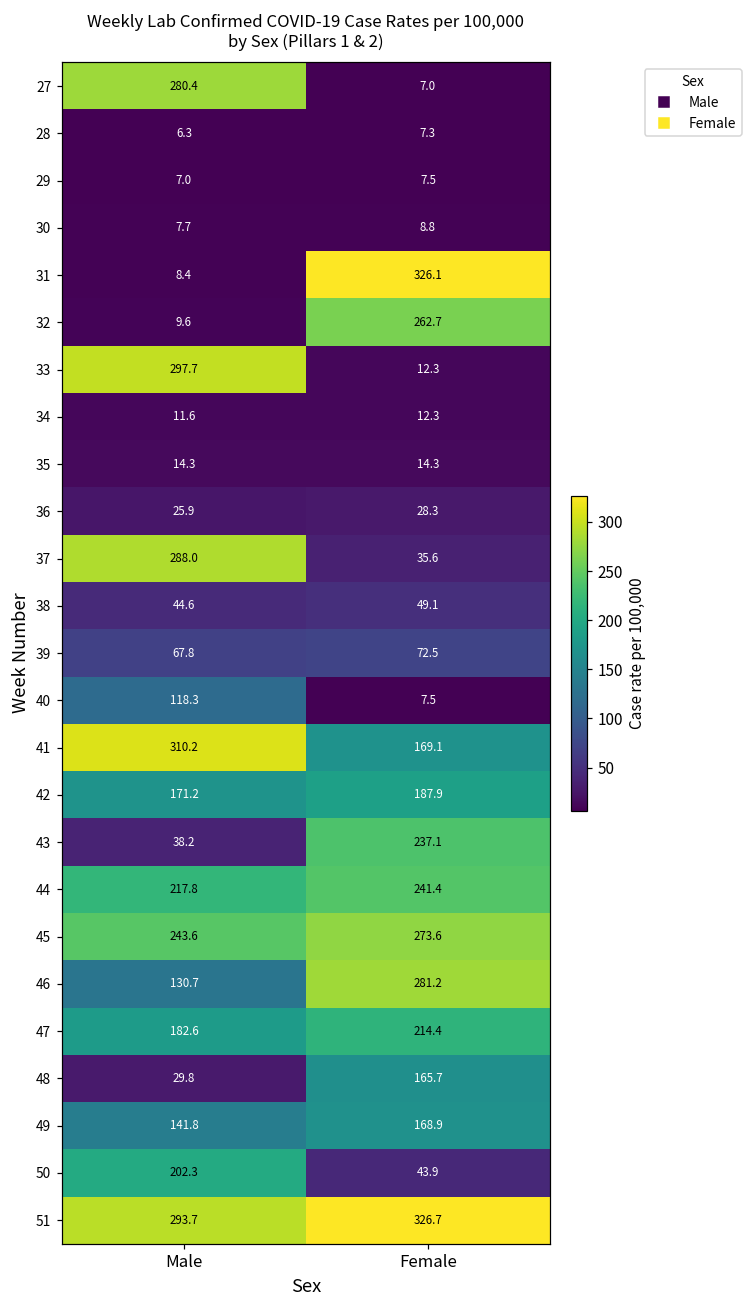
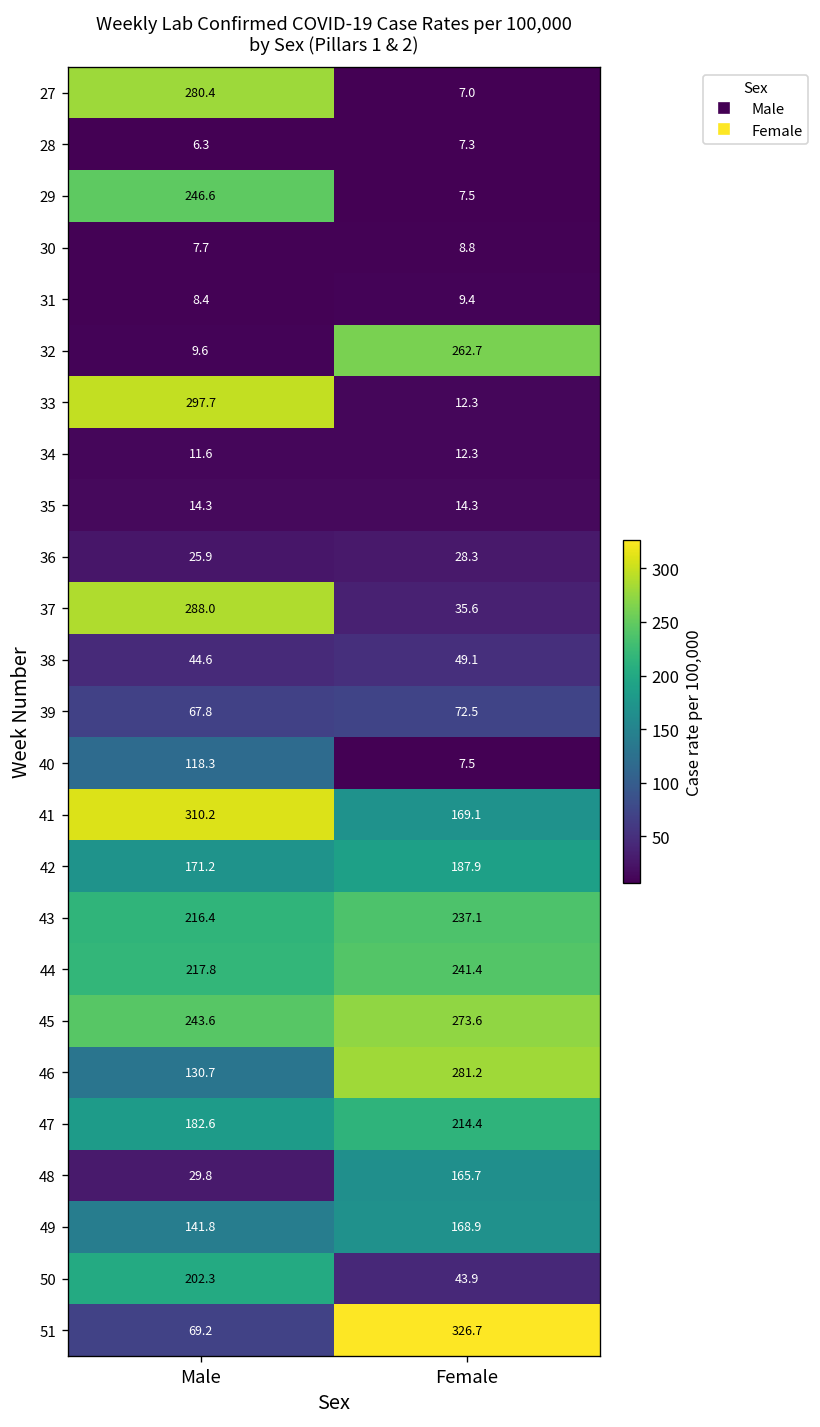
29, Male: 7.0 -> 246.6
31, Female: 326.1 -> 9.4
43, Male: 38.2 -> 216.4
51, Male: 293.7 -> 69.2
